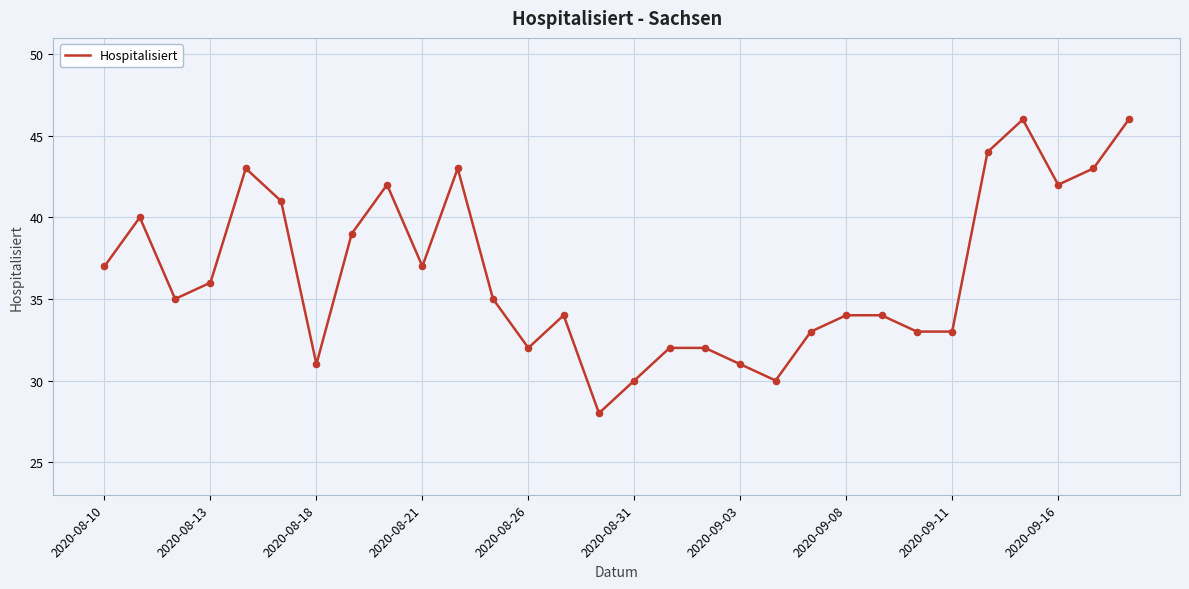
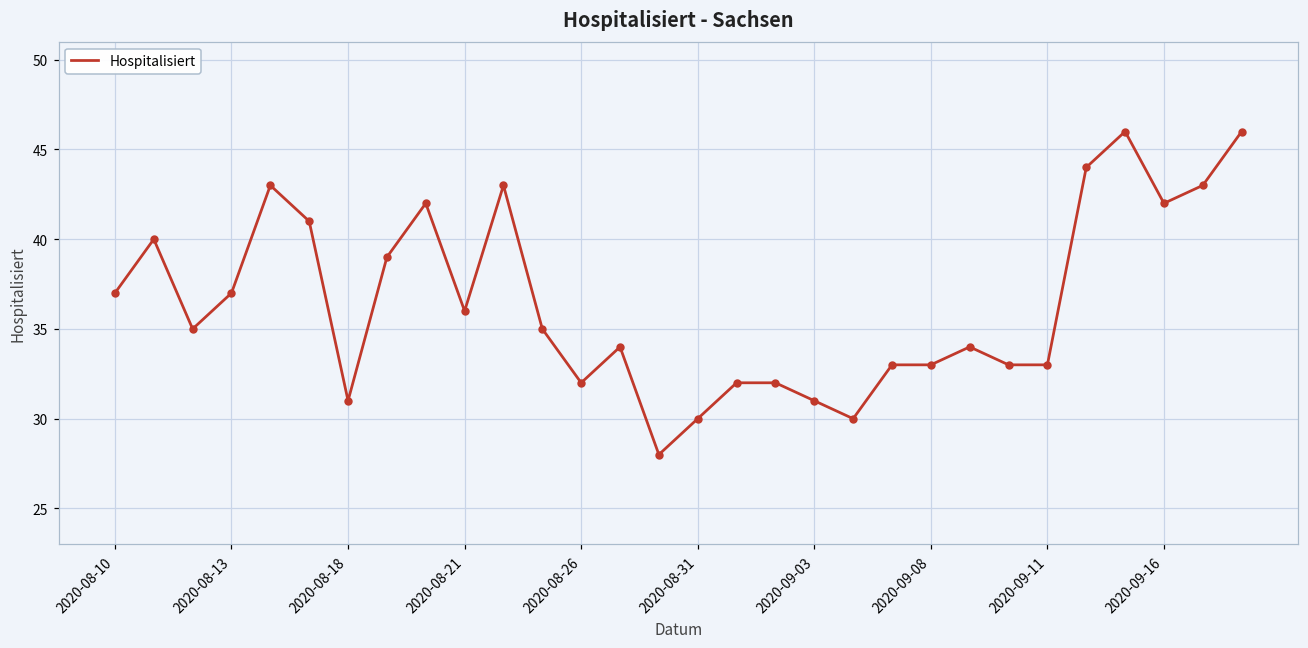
2020-08-13: 36 -> 37
2020-08-21: 37 -> 36
2020-09-08: 34 -> 33
